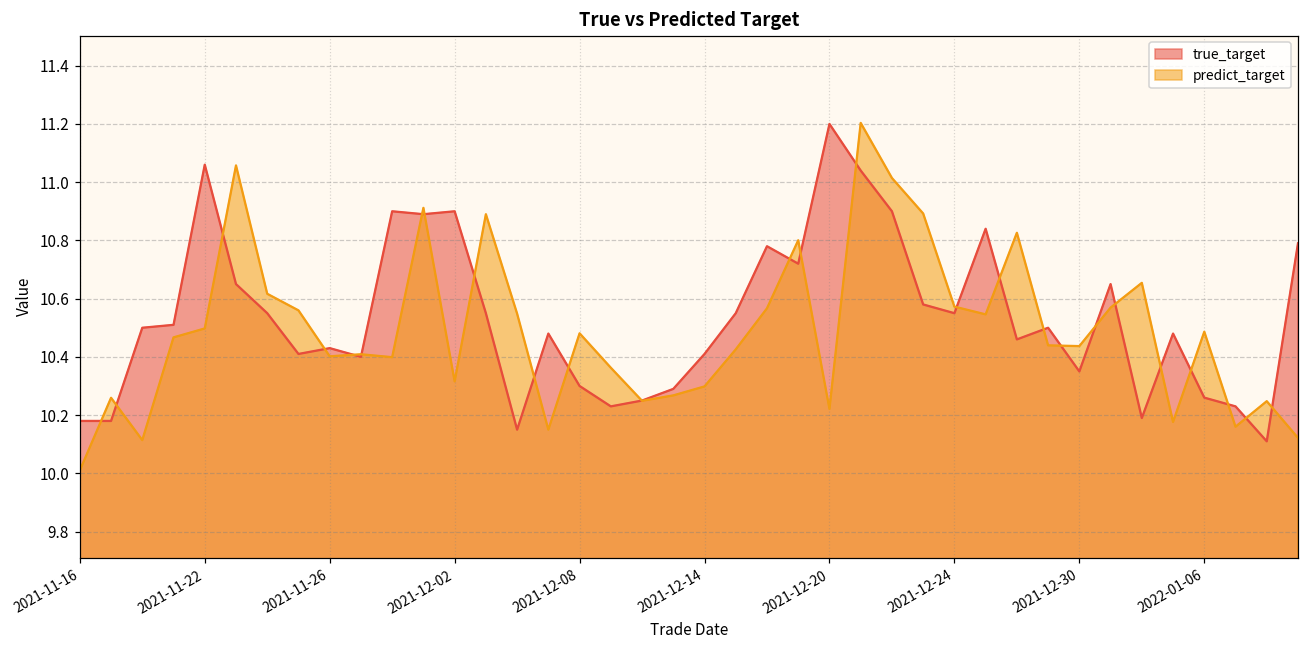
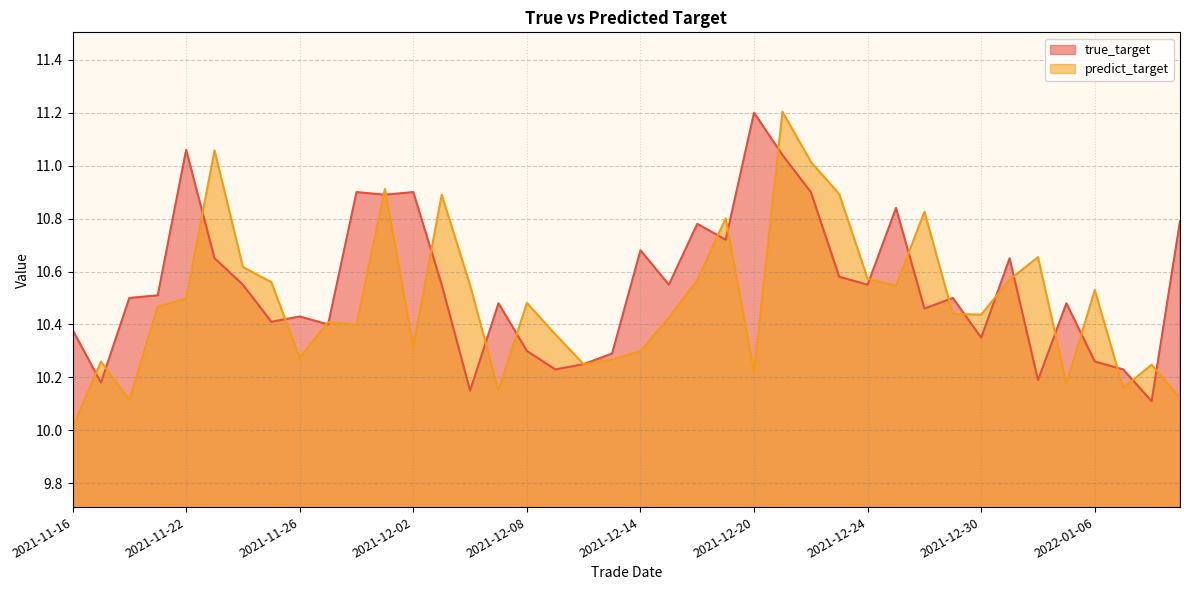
true_target, 2021-11-16: 10.18 -> 10.38
predict_target, 2021-11-26: 10.40 -> 10.27
true_target, 2021-12-14: 10.41 -> 10.68
predict_target, 2022-01-06: 10.49 -> 10.53
